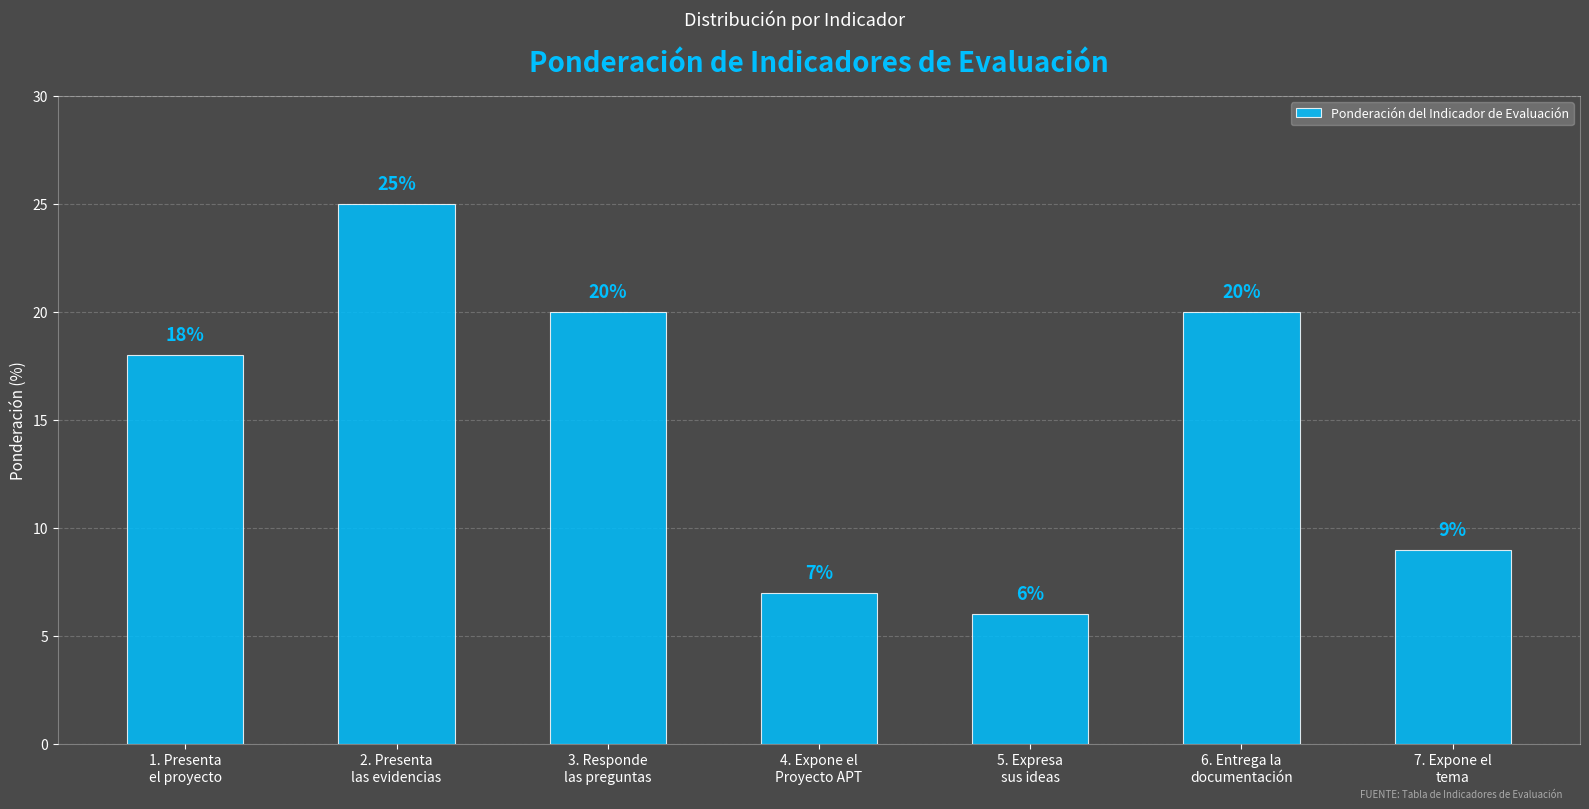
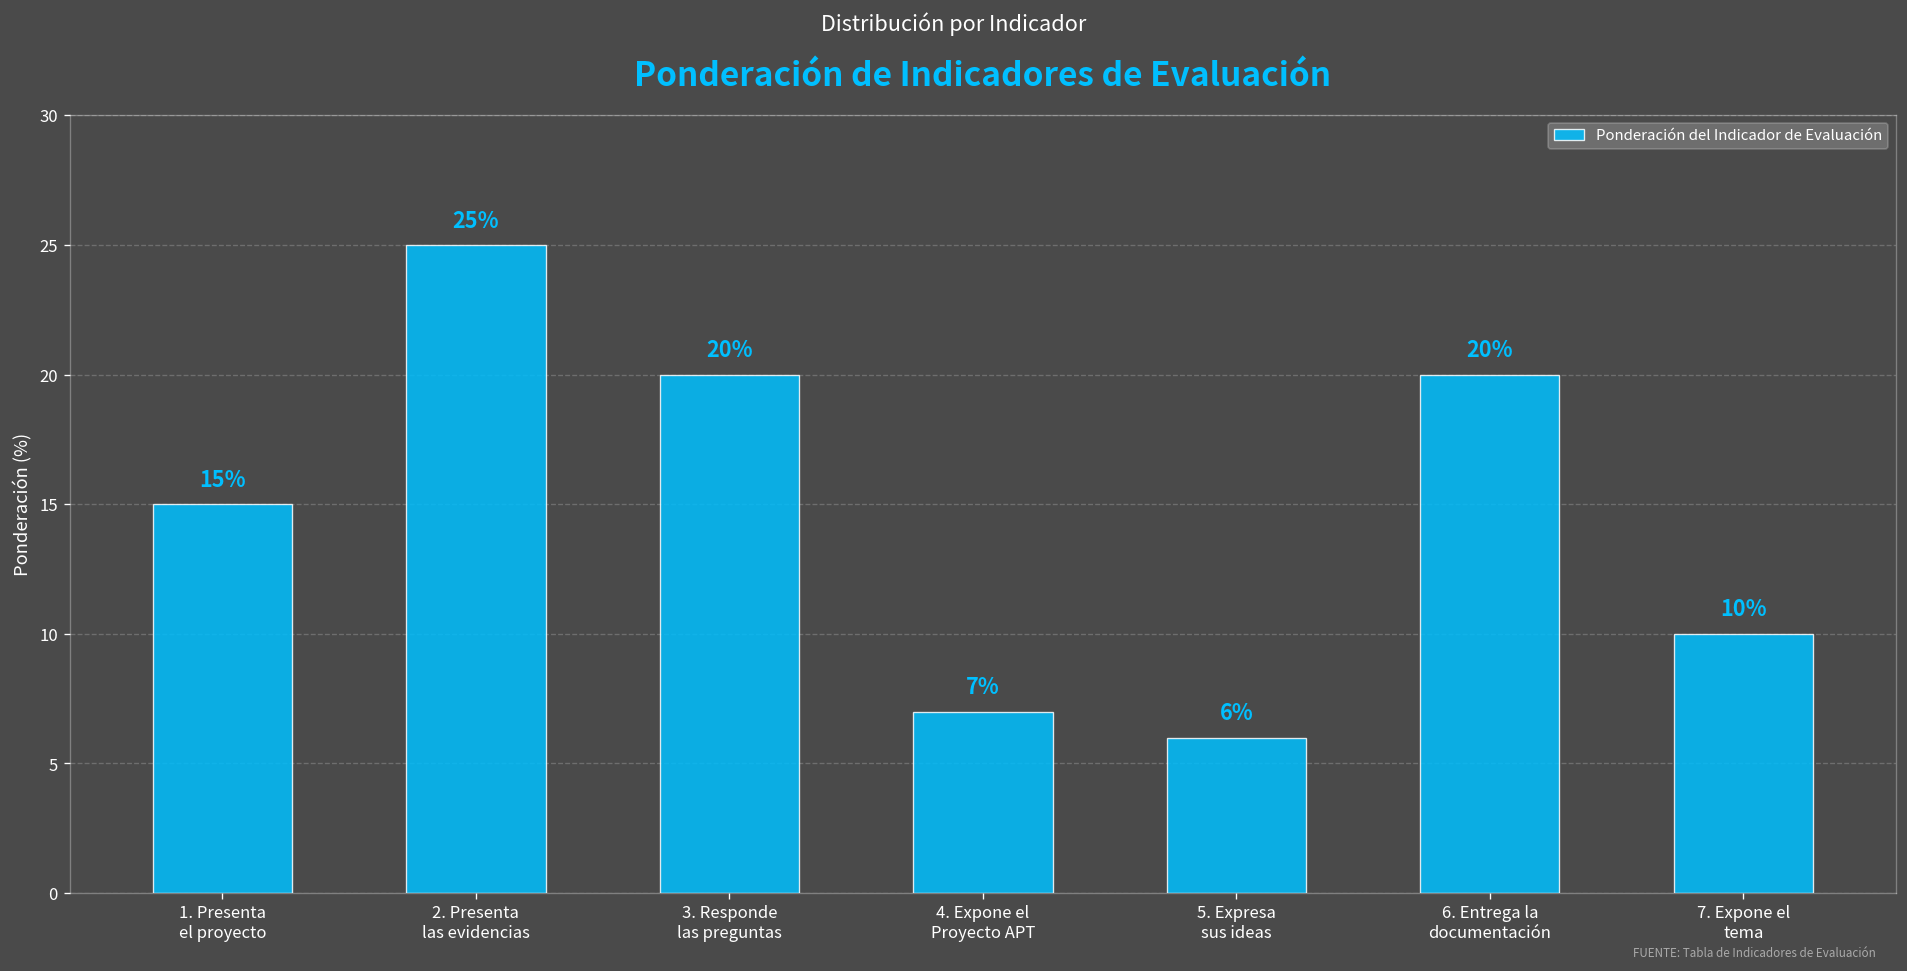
1. Presenta el proyecto: 18% -> 15%
7. Expone el tema: 9% -> 10%
